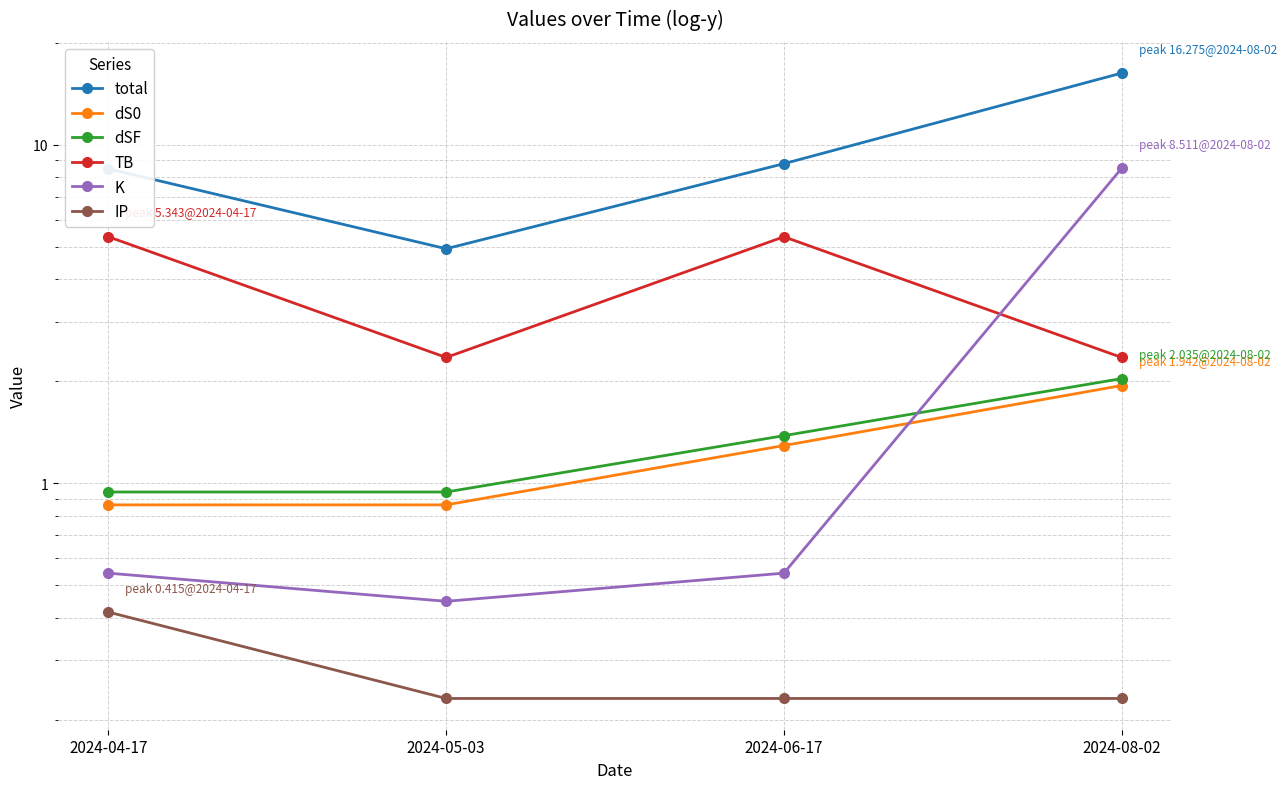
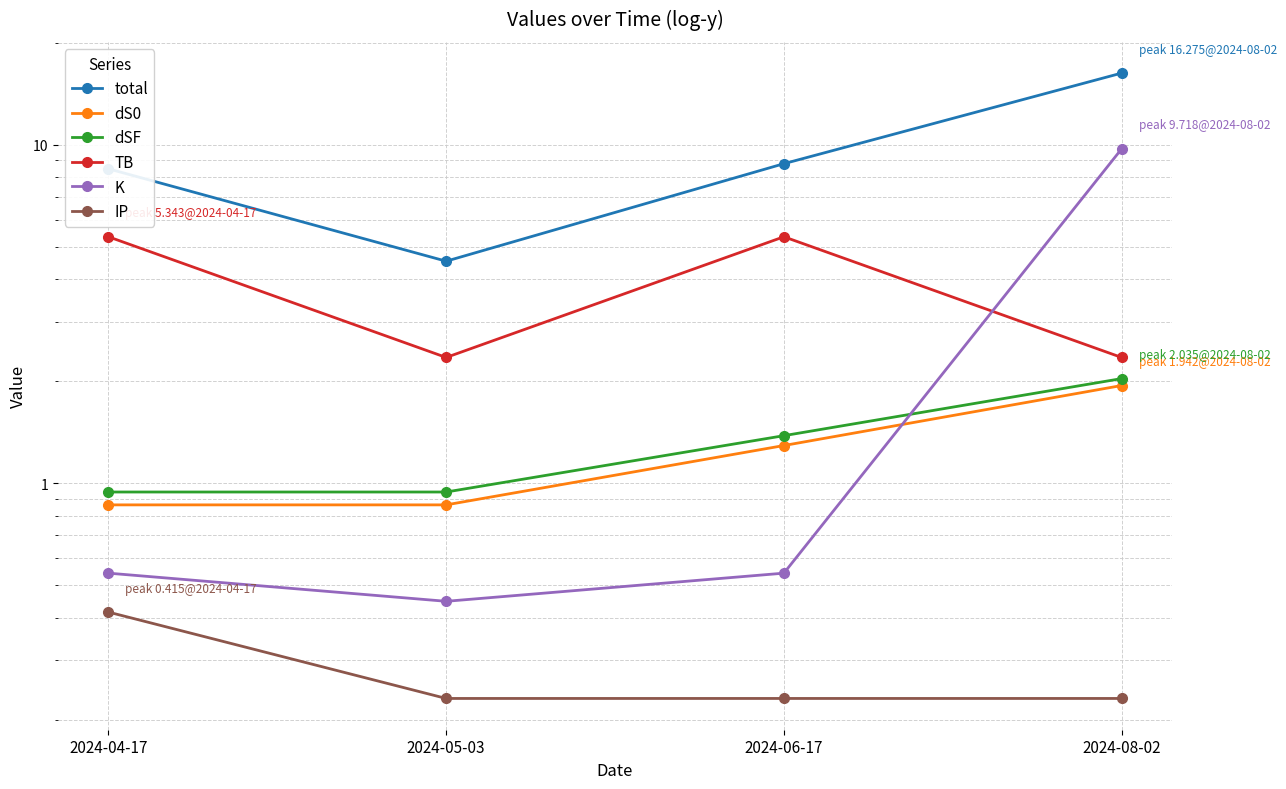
total, 2024-05-03: 4.9 -> 4.5
K, 2024-08-02: 8.511@2024 -> 9.718@2024
